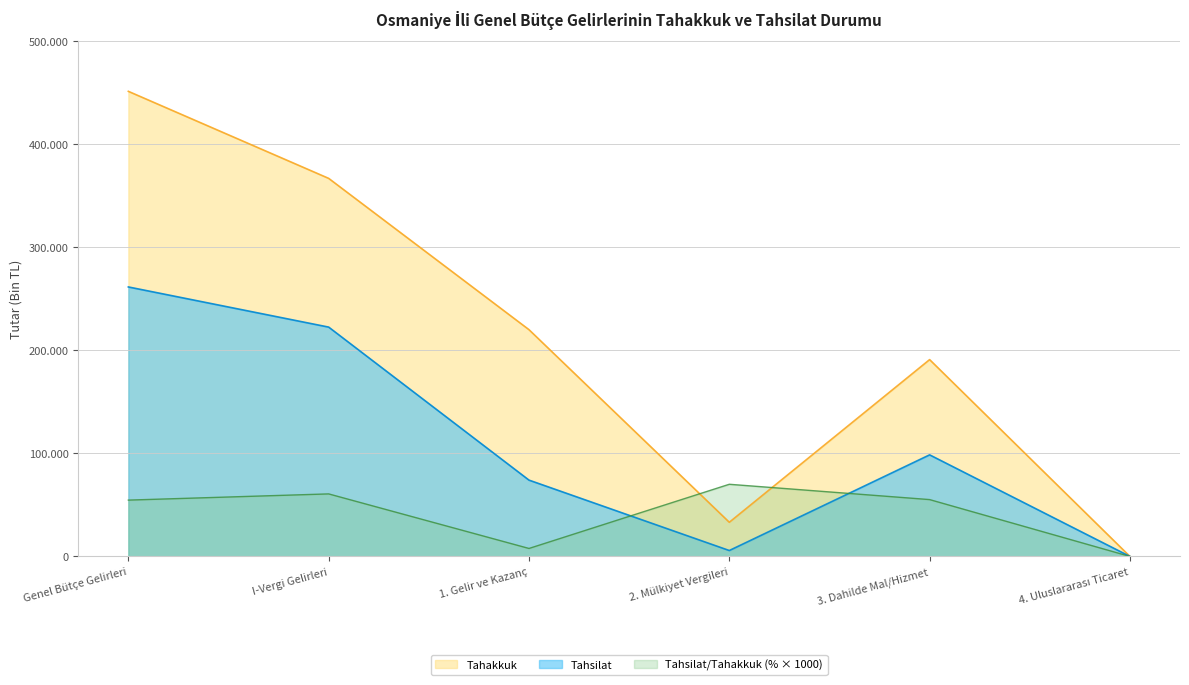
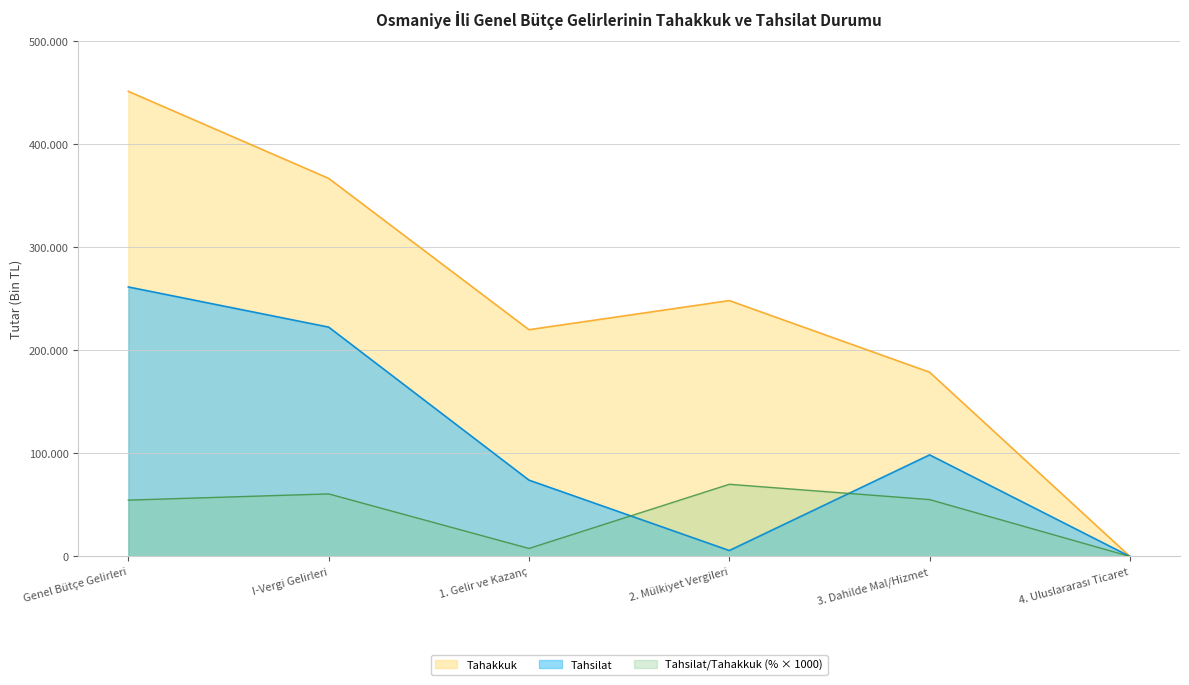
Tahakkuk, 2. Mülkiyet Vergileri: 33 -> 248
Tahakkuk, 3. Dahilde Mal/Hizmet: 191 -> 179
